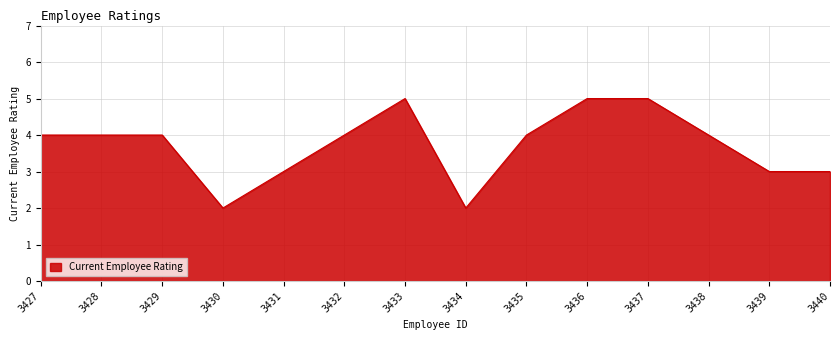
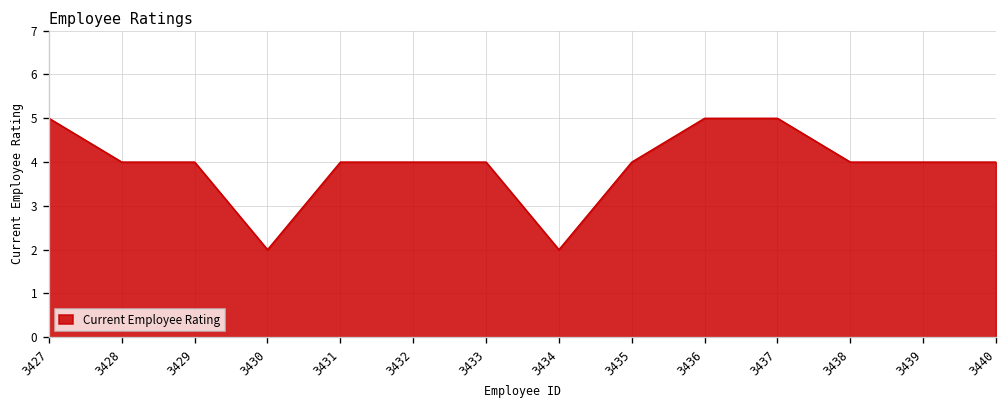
3427: 4 -> 5
3431: 3 -> 4
3433: 5 -> 4
3439: 3 -> 4
3440: 3 -> 4
